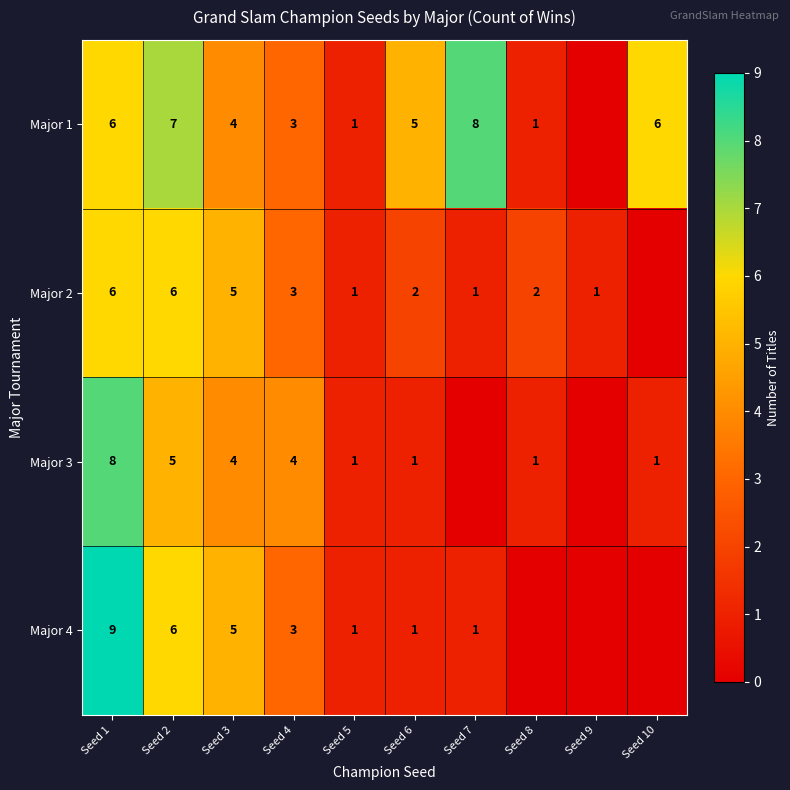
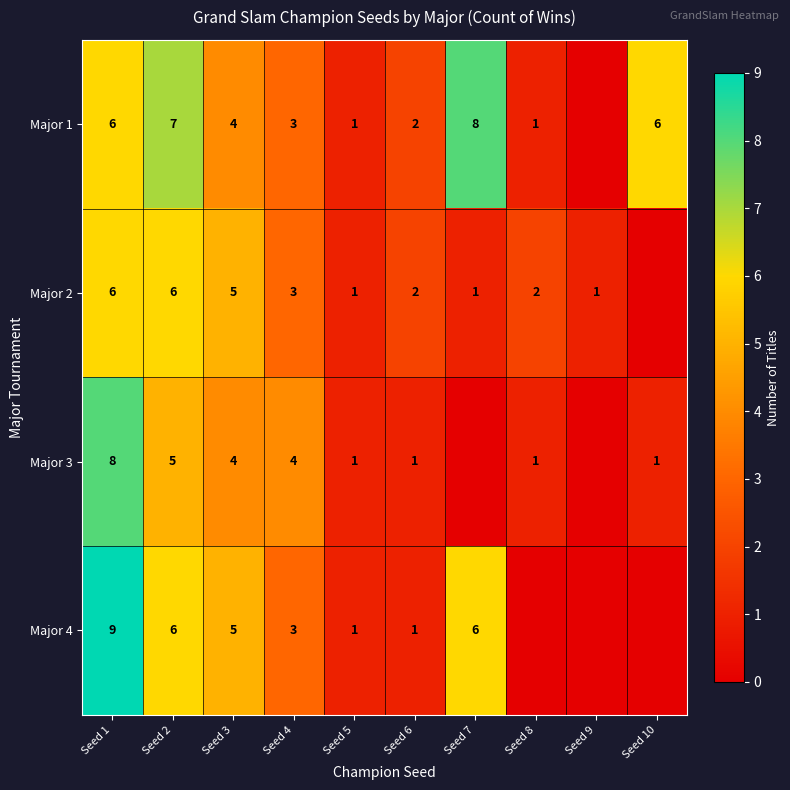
Major 1, Seed 6: 5 -> 2
Major 4, Seed 7: 1 -> 6
